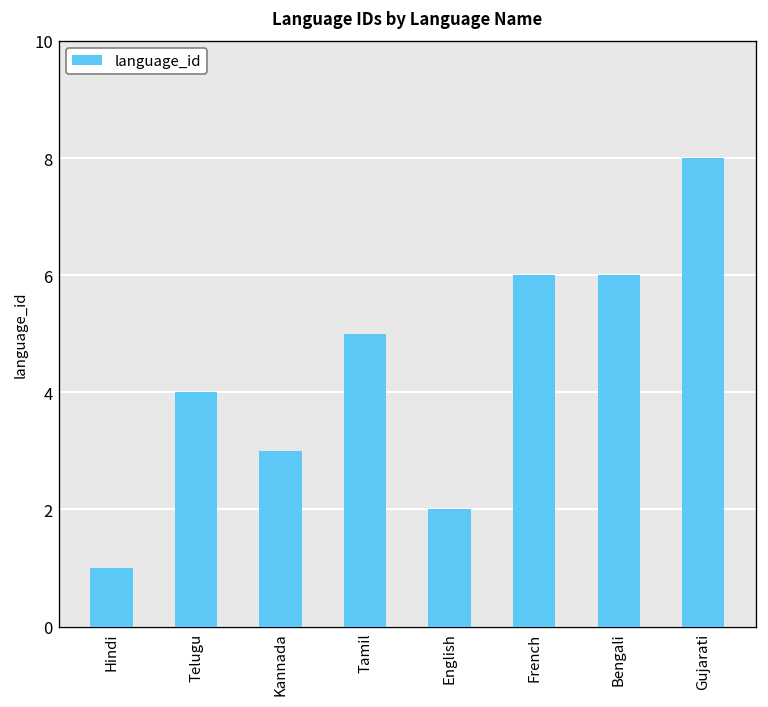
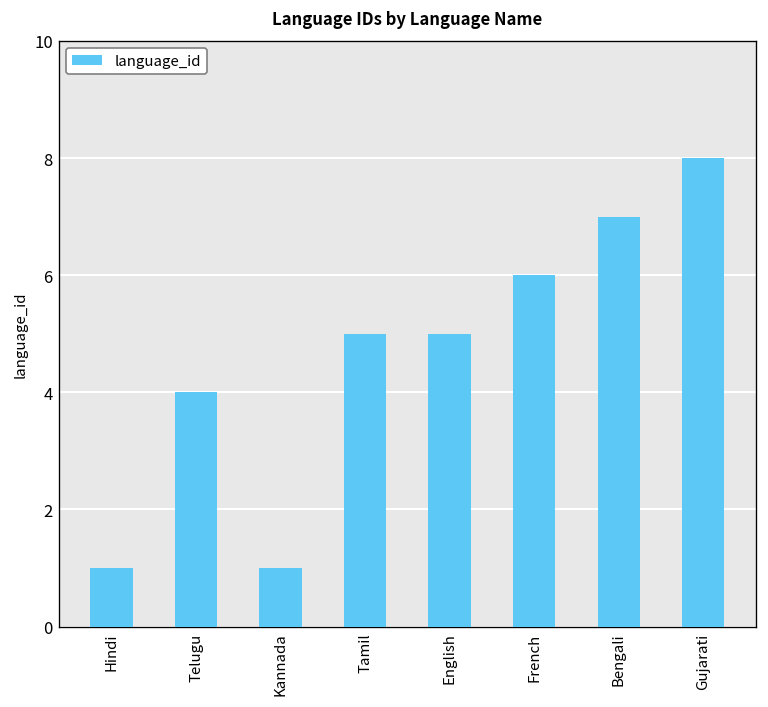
Kannada: 3 -> 1
English: 2 -> 5
Bengali: 6 -> 7
